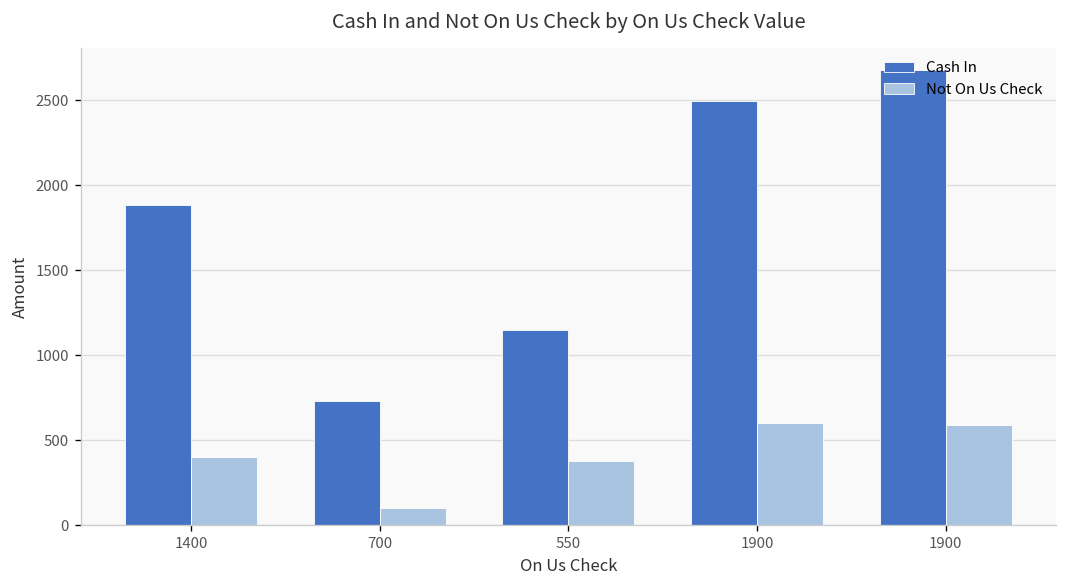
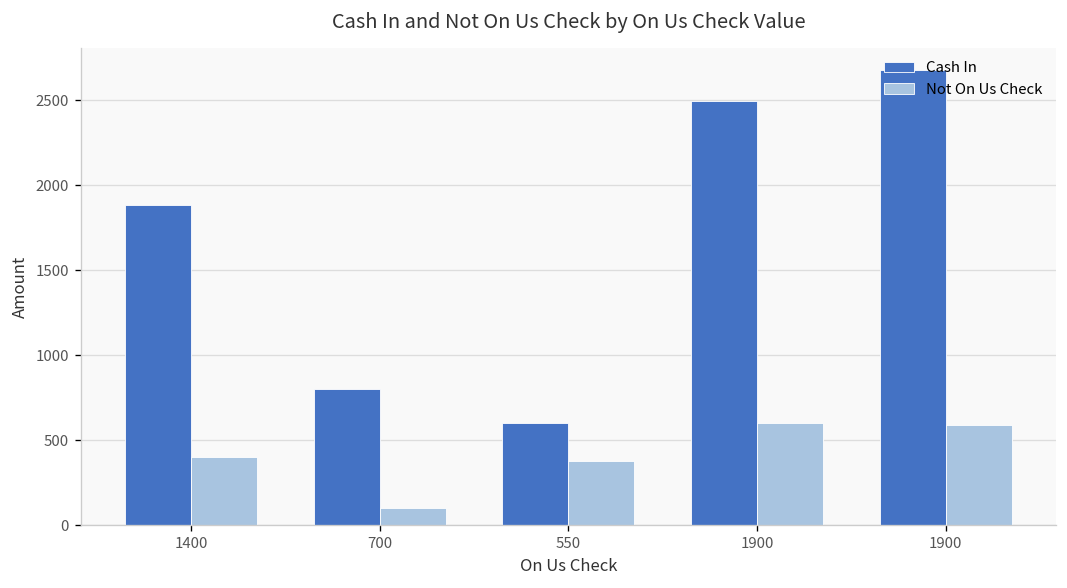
Cash In, 700: 730 -> 800
Cash In, 550: 1150 -> 600
